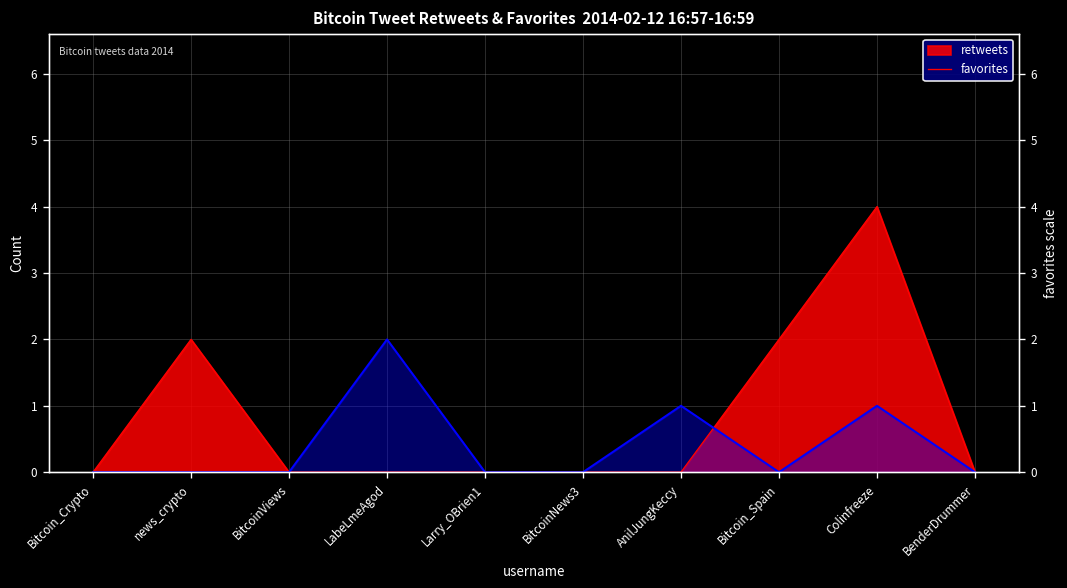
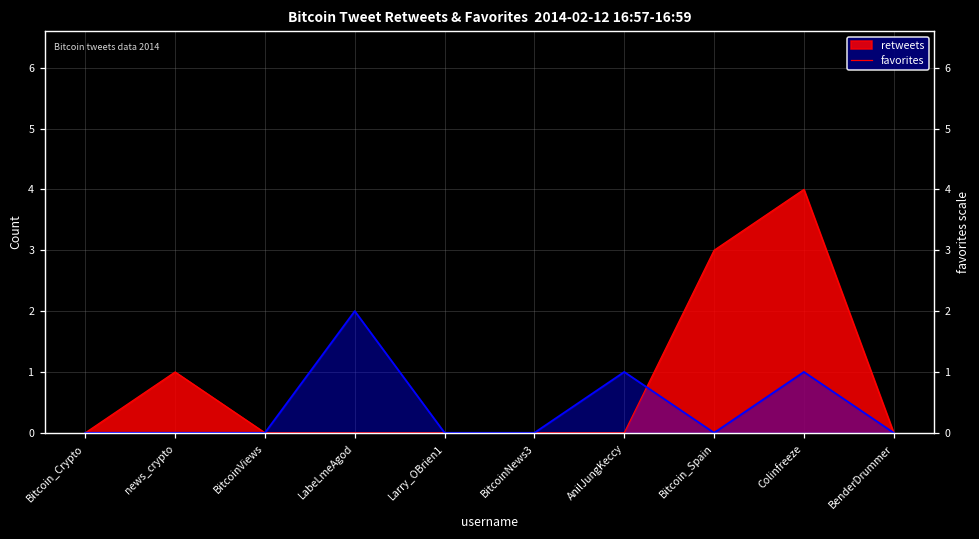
retweets, news_crypto: 2 -> 1
retweets, Bitcoin_Spain: 2 -> 3
